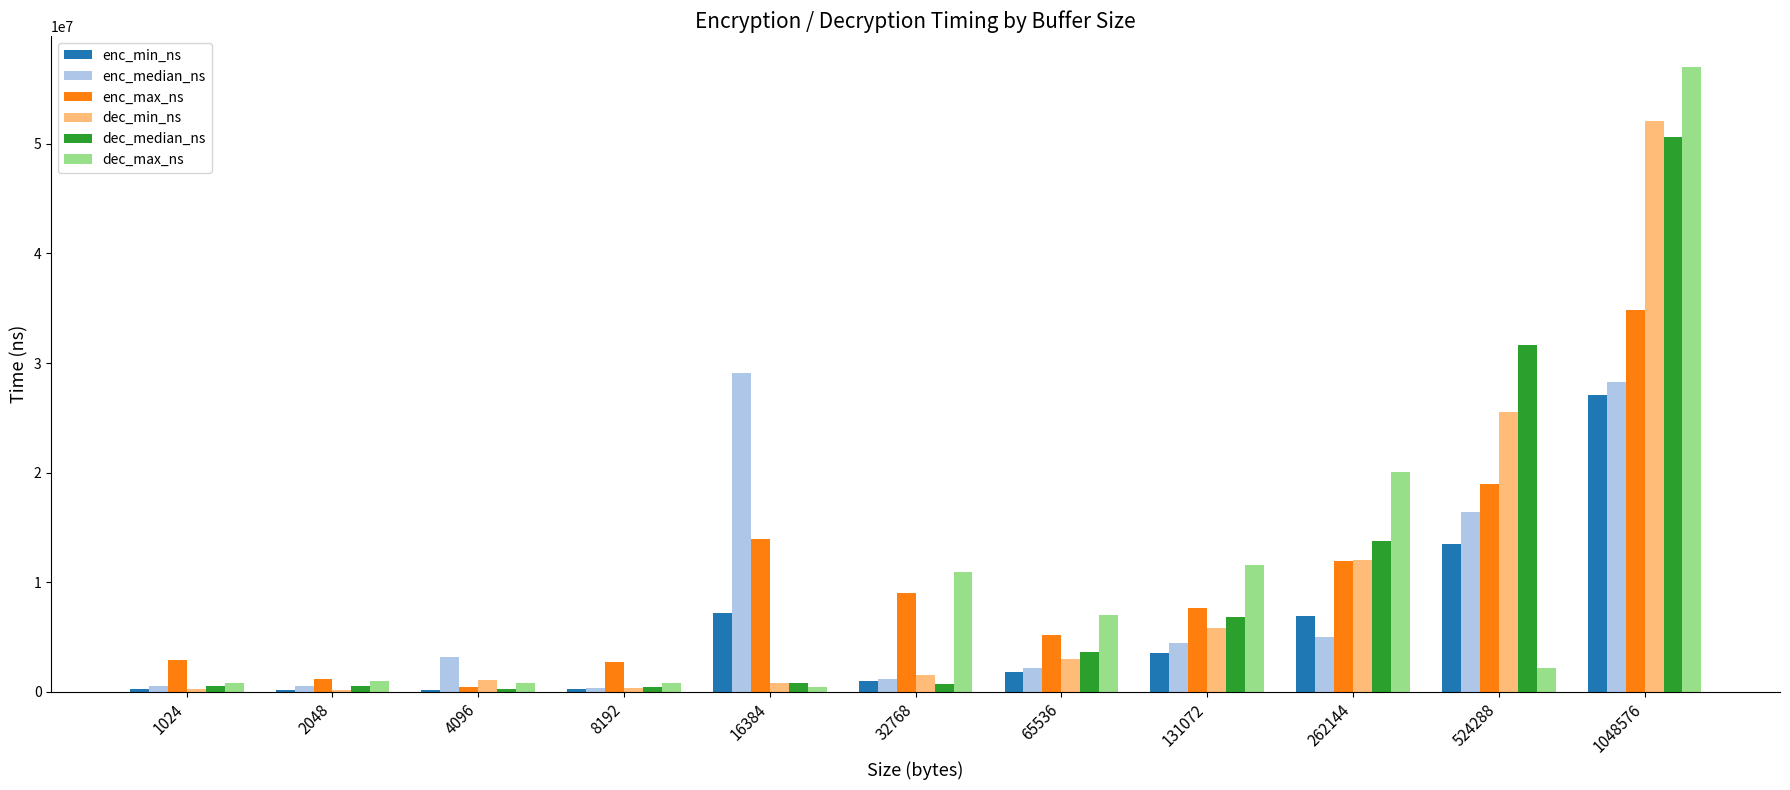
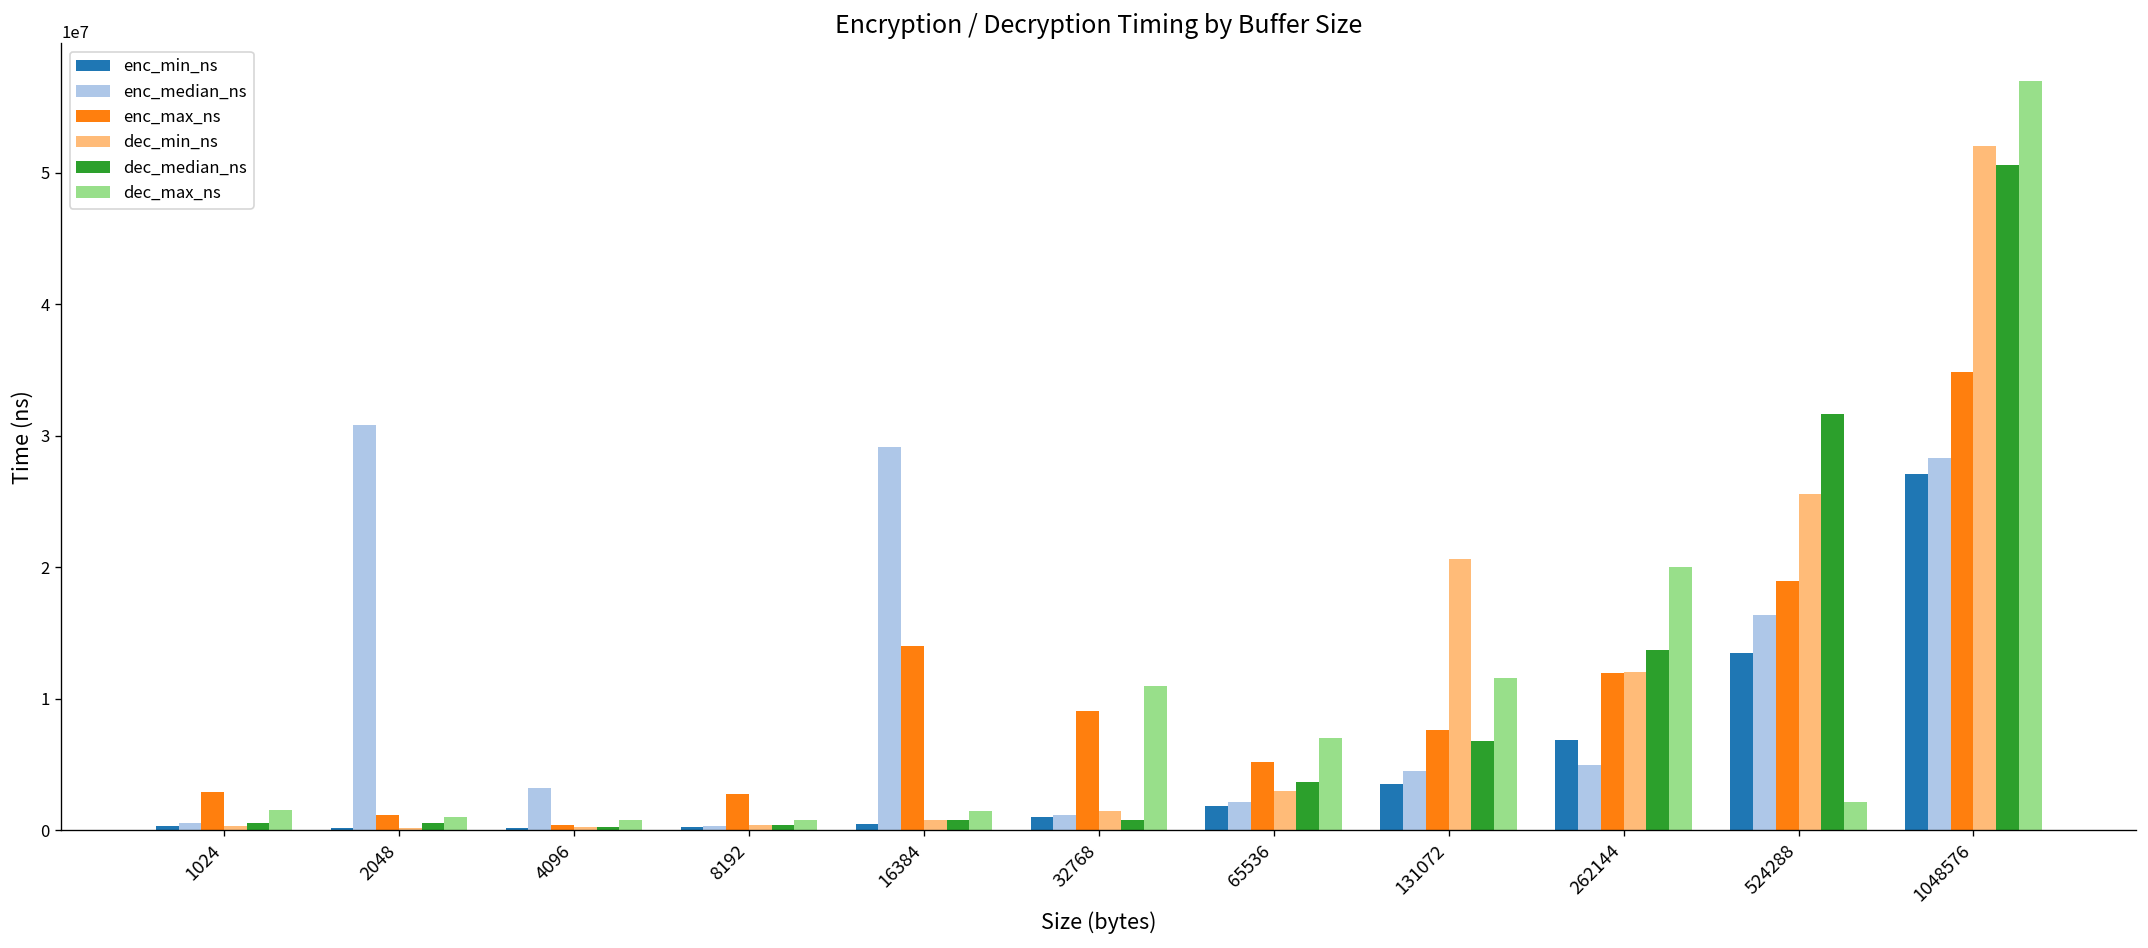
dec_max_ns, 1024: 800000 -> 1600000
enc_median_ns, 2048: 600000 -> 30800000
dec_min_ns, 4096: 1100000 -> 200000
enc_min_ns, 16384: 7200000 -> 500000
dec_max_ns, 16384: 500000 -> 1500000
dec_min_ns, 131072: 5800000 -> 20600000
